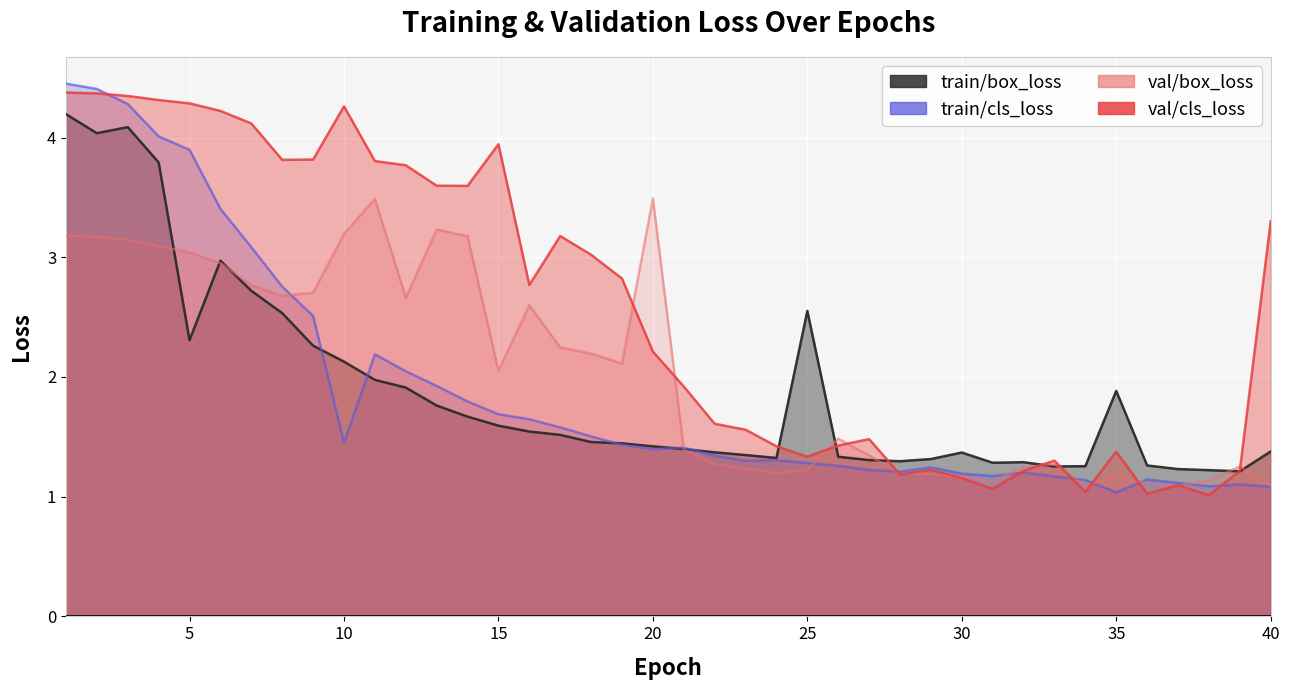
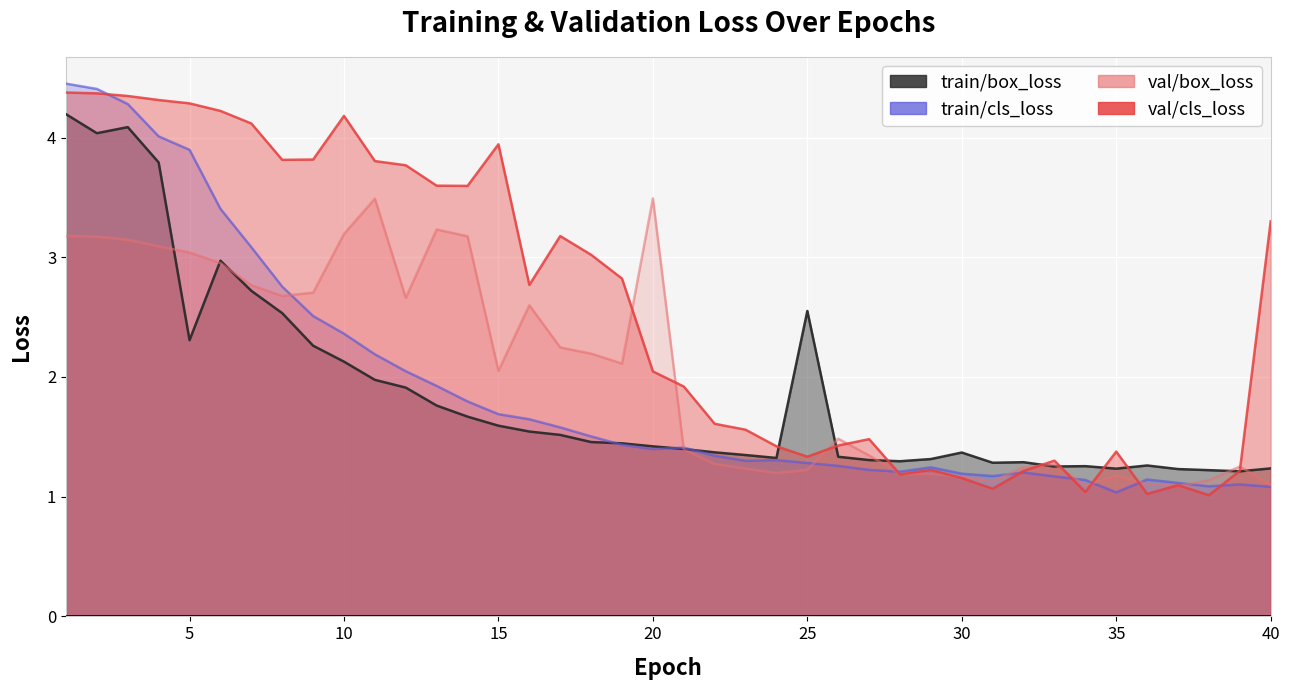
train/cls_loss, 10: 1.45 -> 2.36
val/cls_loss, 10: 4.26 -> 4.18
val/cls_loss, 20: 2.21 -> 2.05
train/box_loss, 35: 1.88 -> 1.23
train/box_loss, 40: 1.38 -> 1.24
